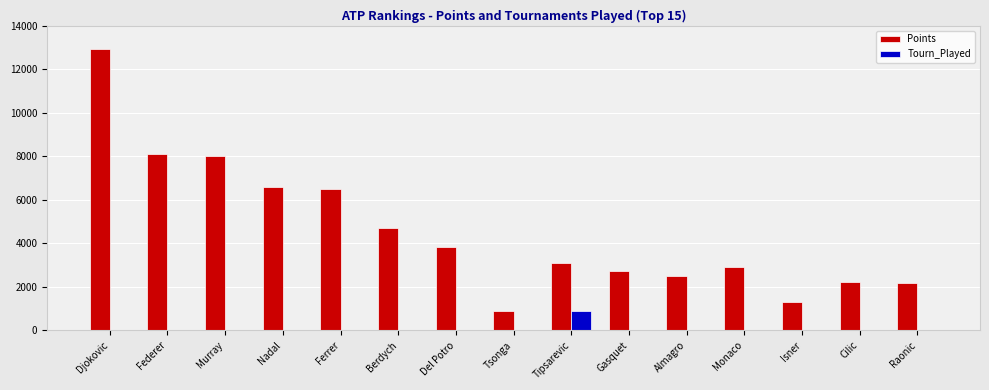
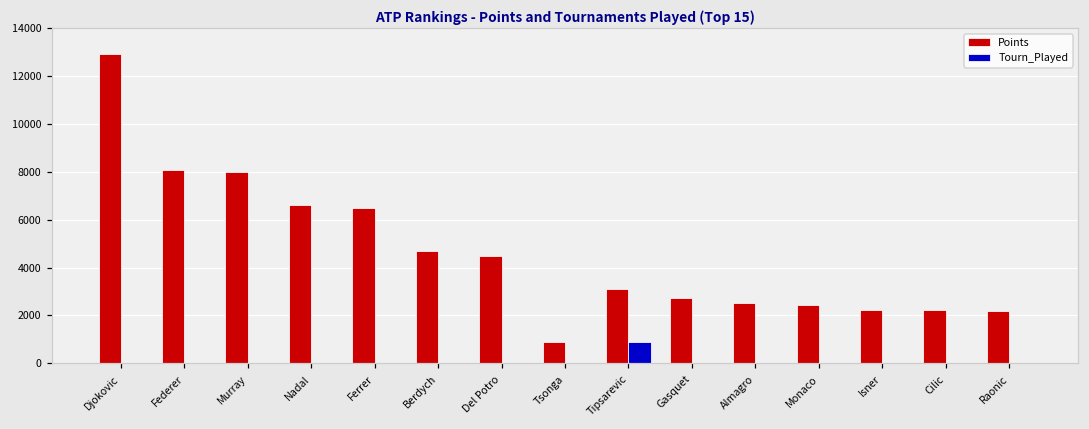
Points, Del Potro: 3800 -> 4500
Points, Monaco: 2900 -> 2400
Points, Isner: 1300 -> 2200
